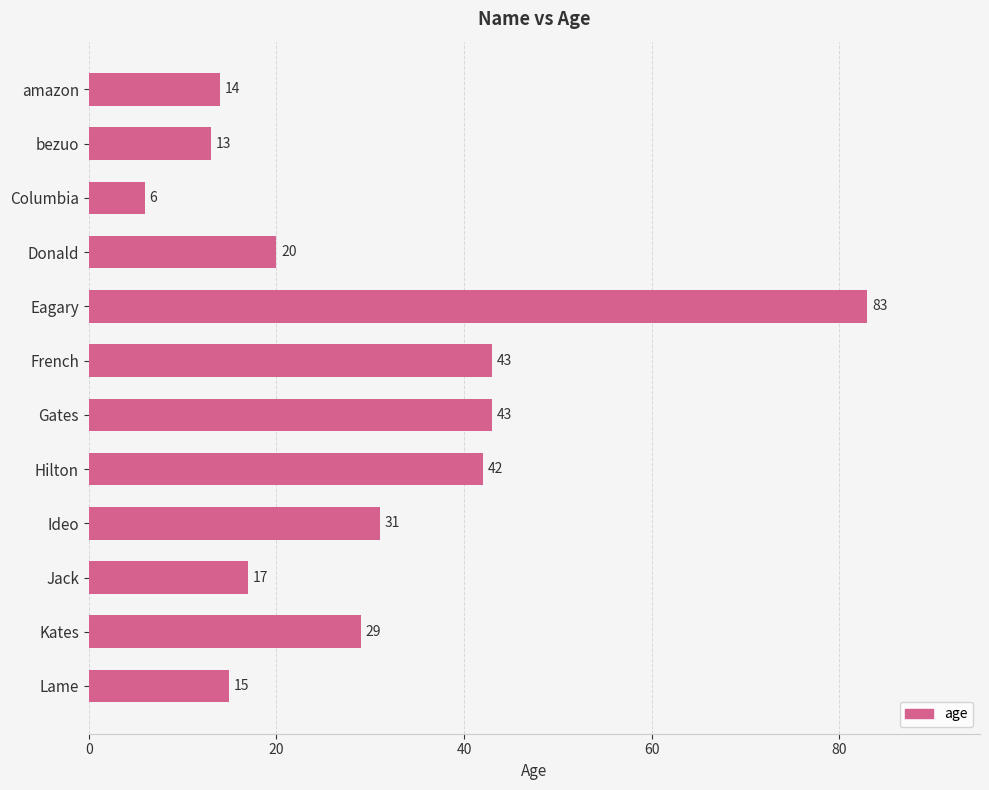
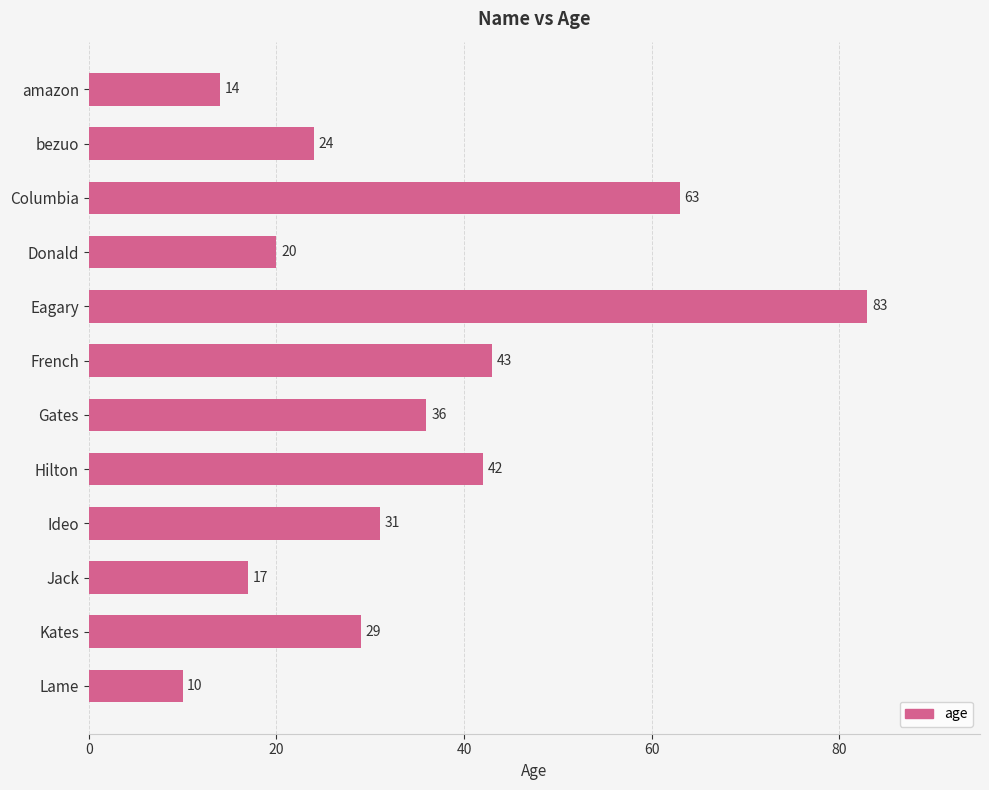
bezuo: 13 -> 24
Columbia: 6 -> 63
Gates: 43 -> 36
Lame: 15 -> 10
